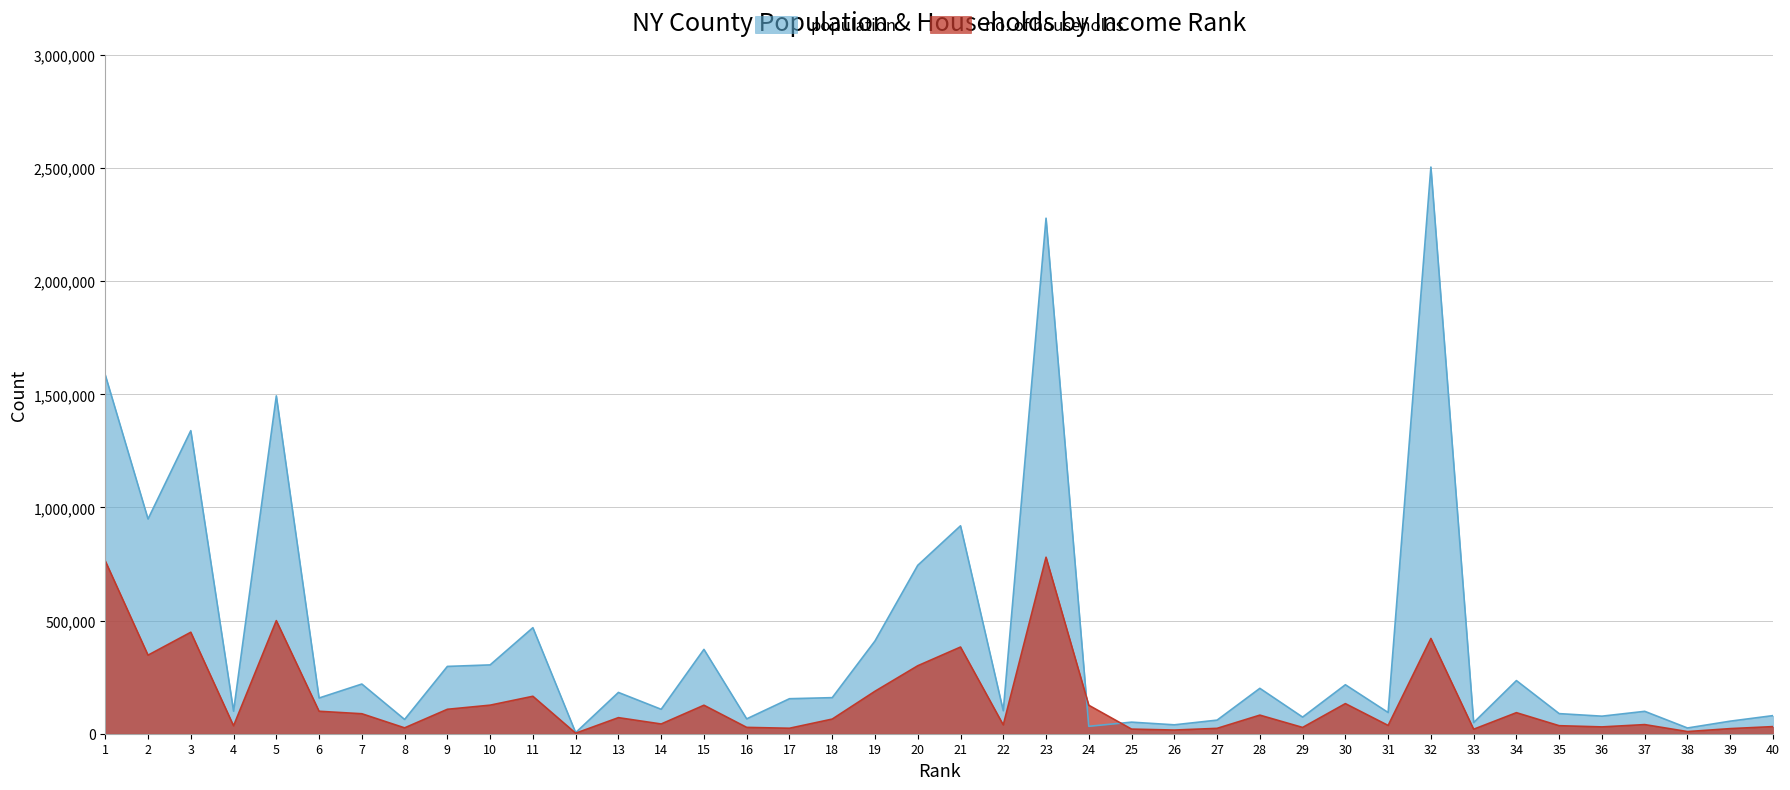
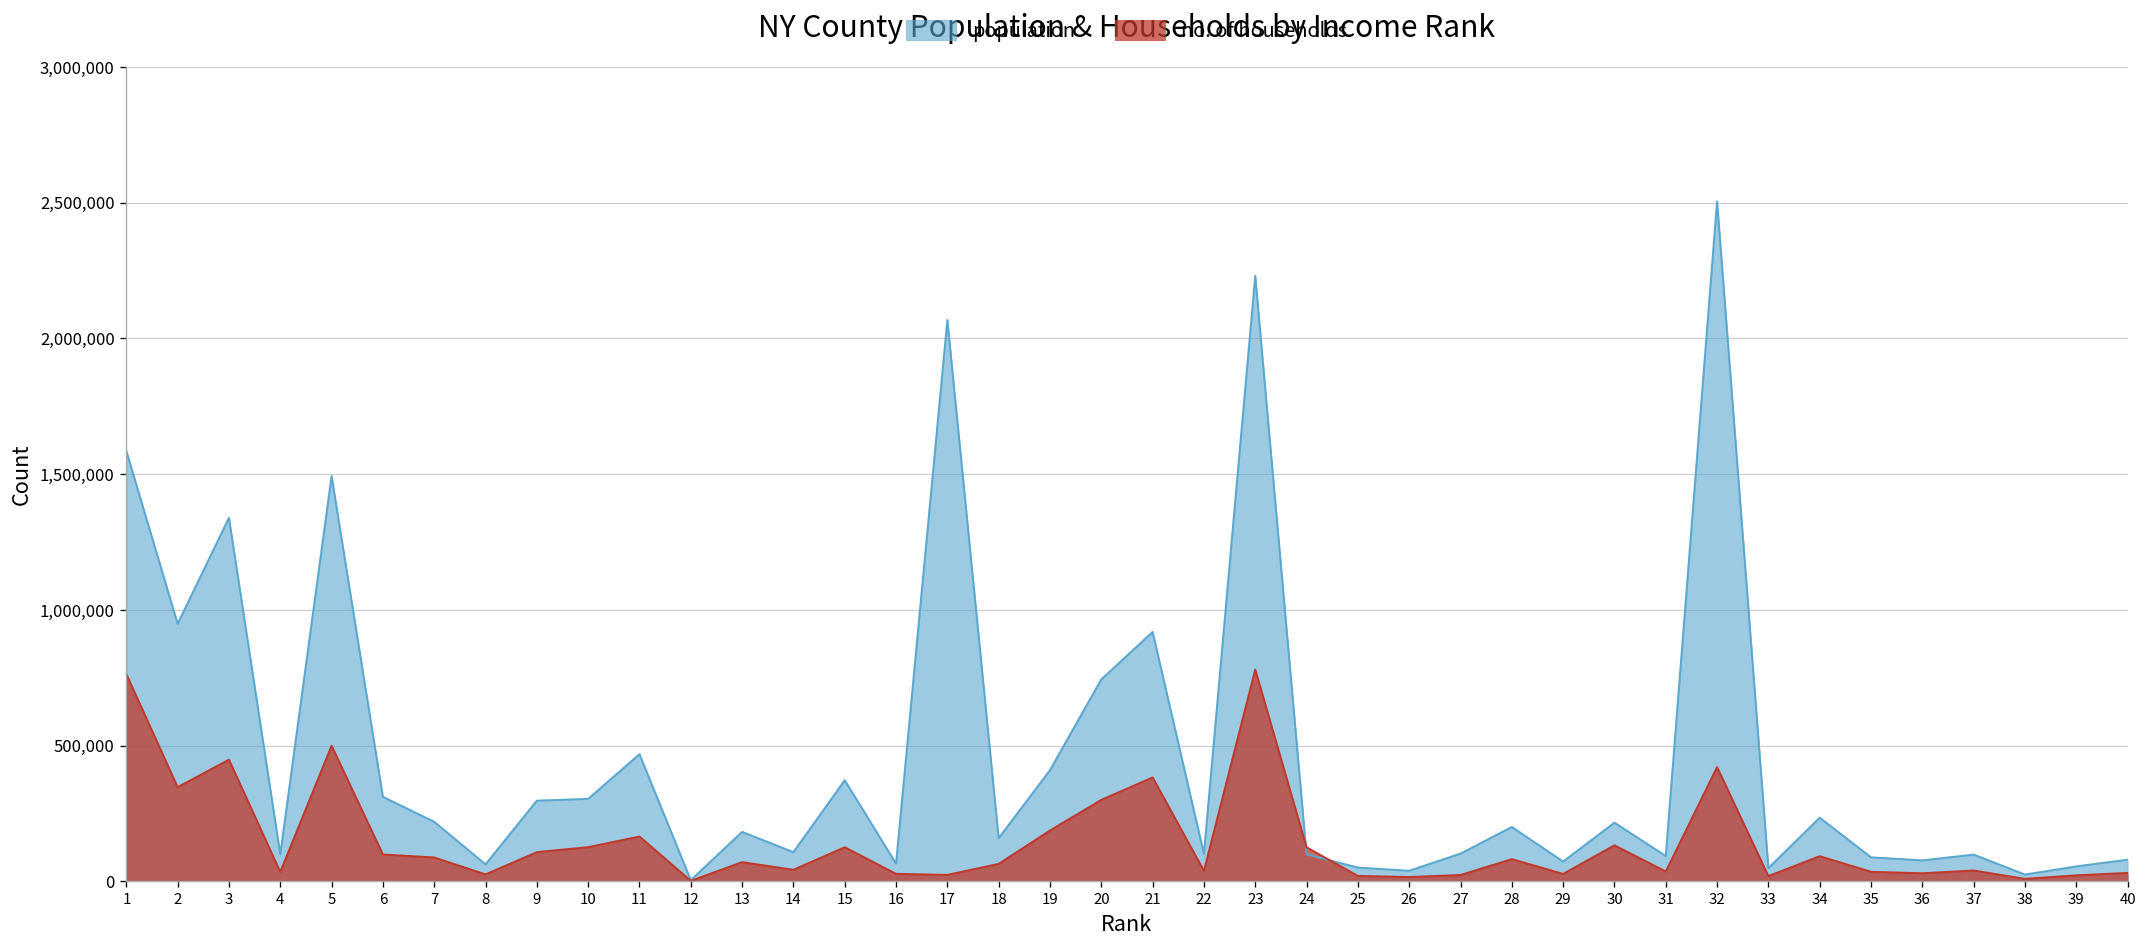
population, 6: 160,000 -> 310,000
population, 17: 150,000 -> 2,070,000
population, 23: 2,280,000 -> 2,230,000
population, 24: 30,000 -> 100,000
population, 27: 60,000 -> 100,000
